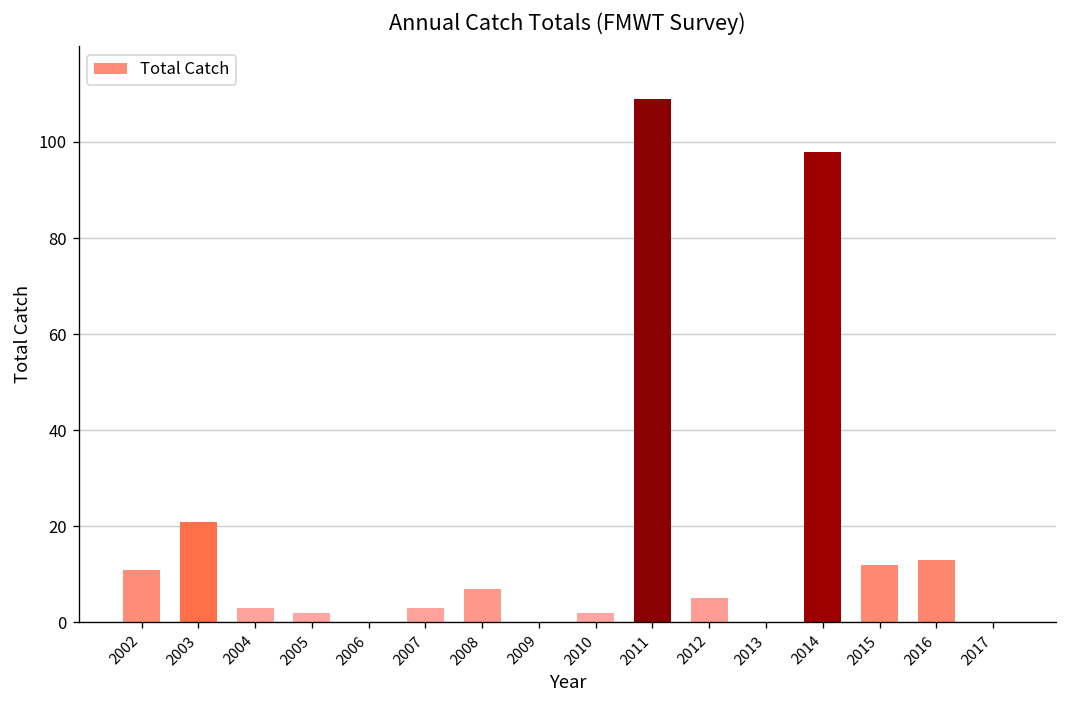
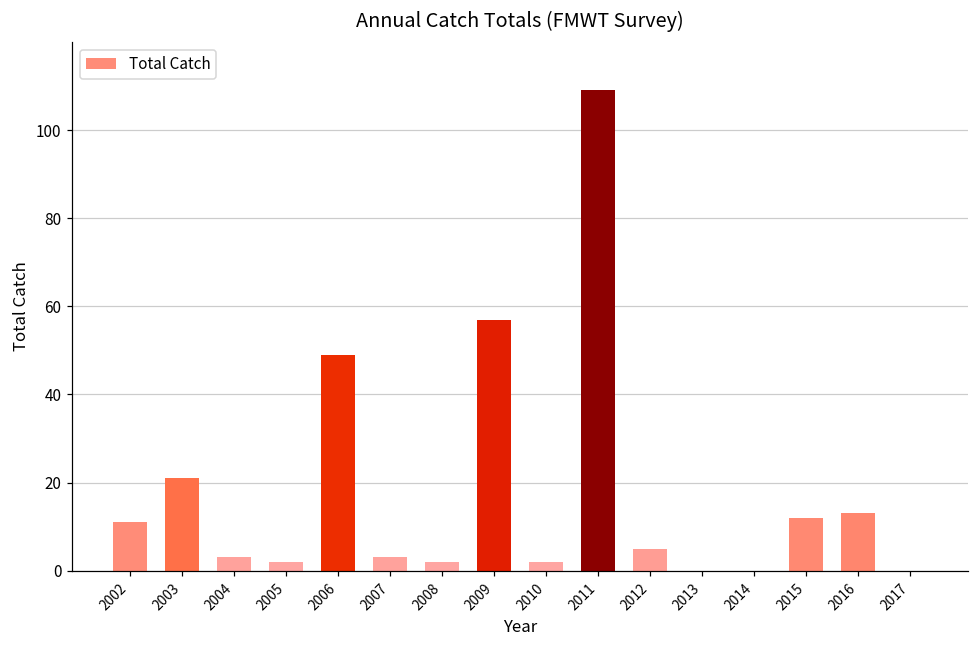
2006: 0 -> 49
2008: 7 -> 2
2009: 0 -> 57
2014: 98 -> 0
